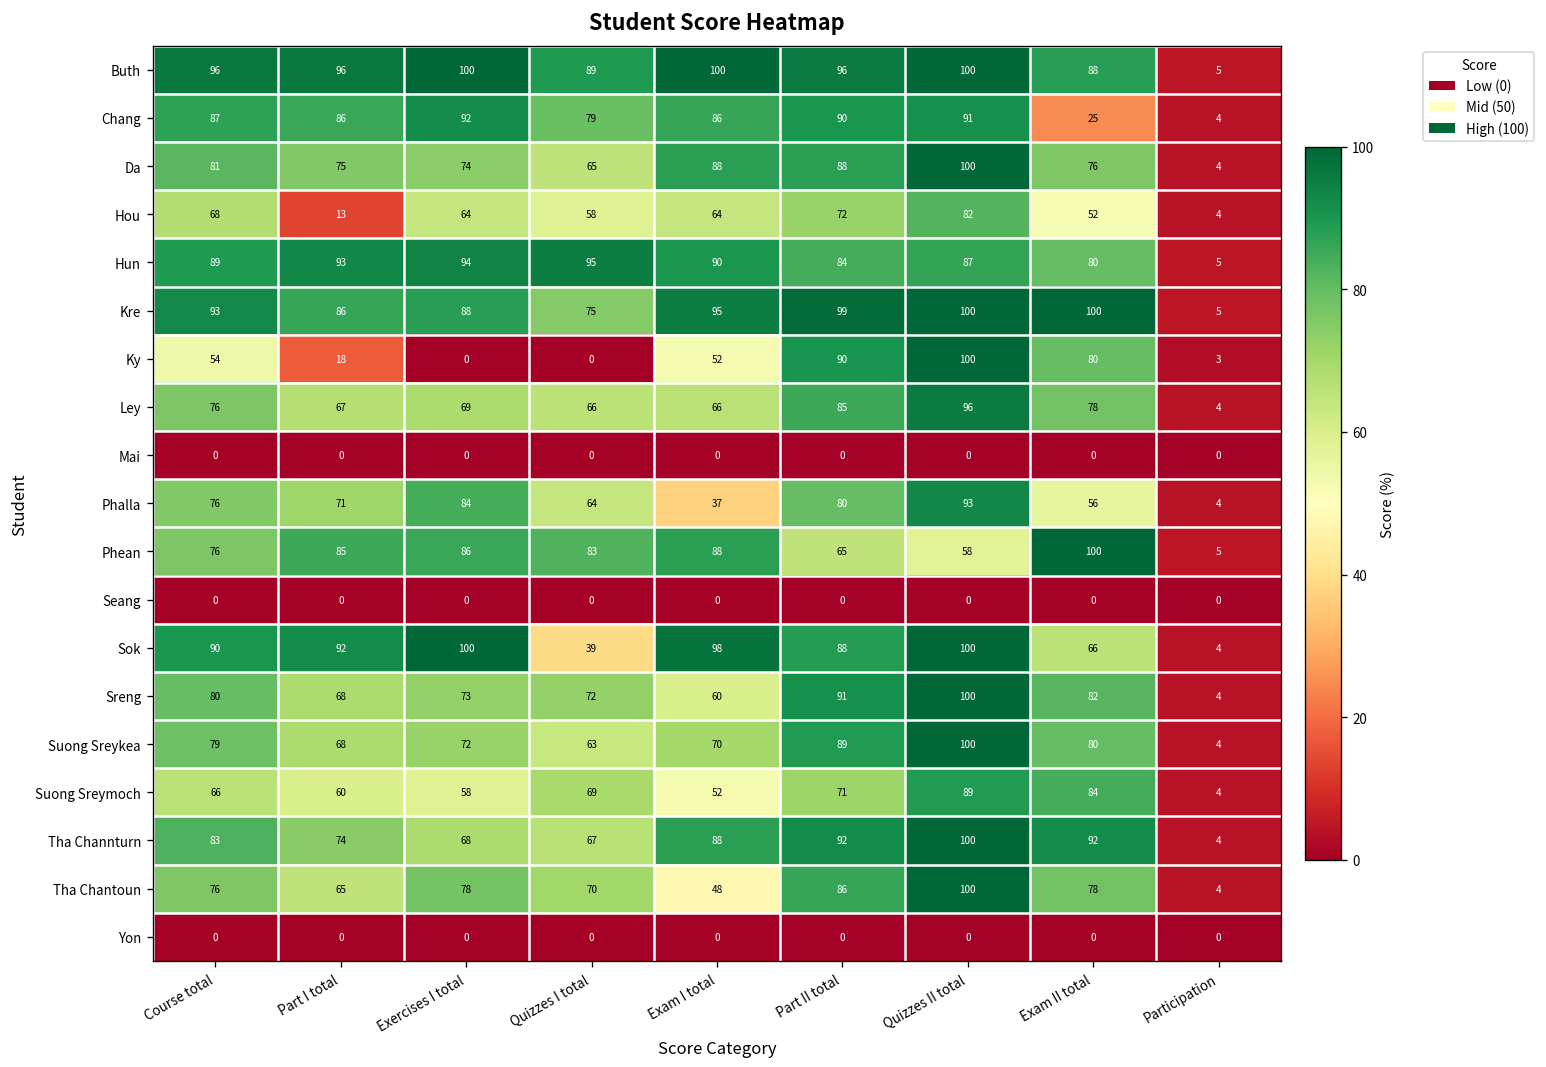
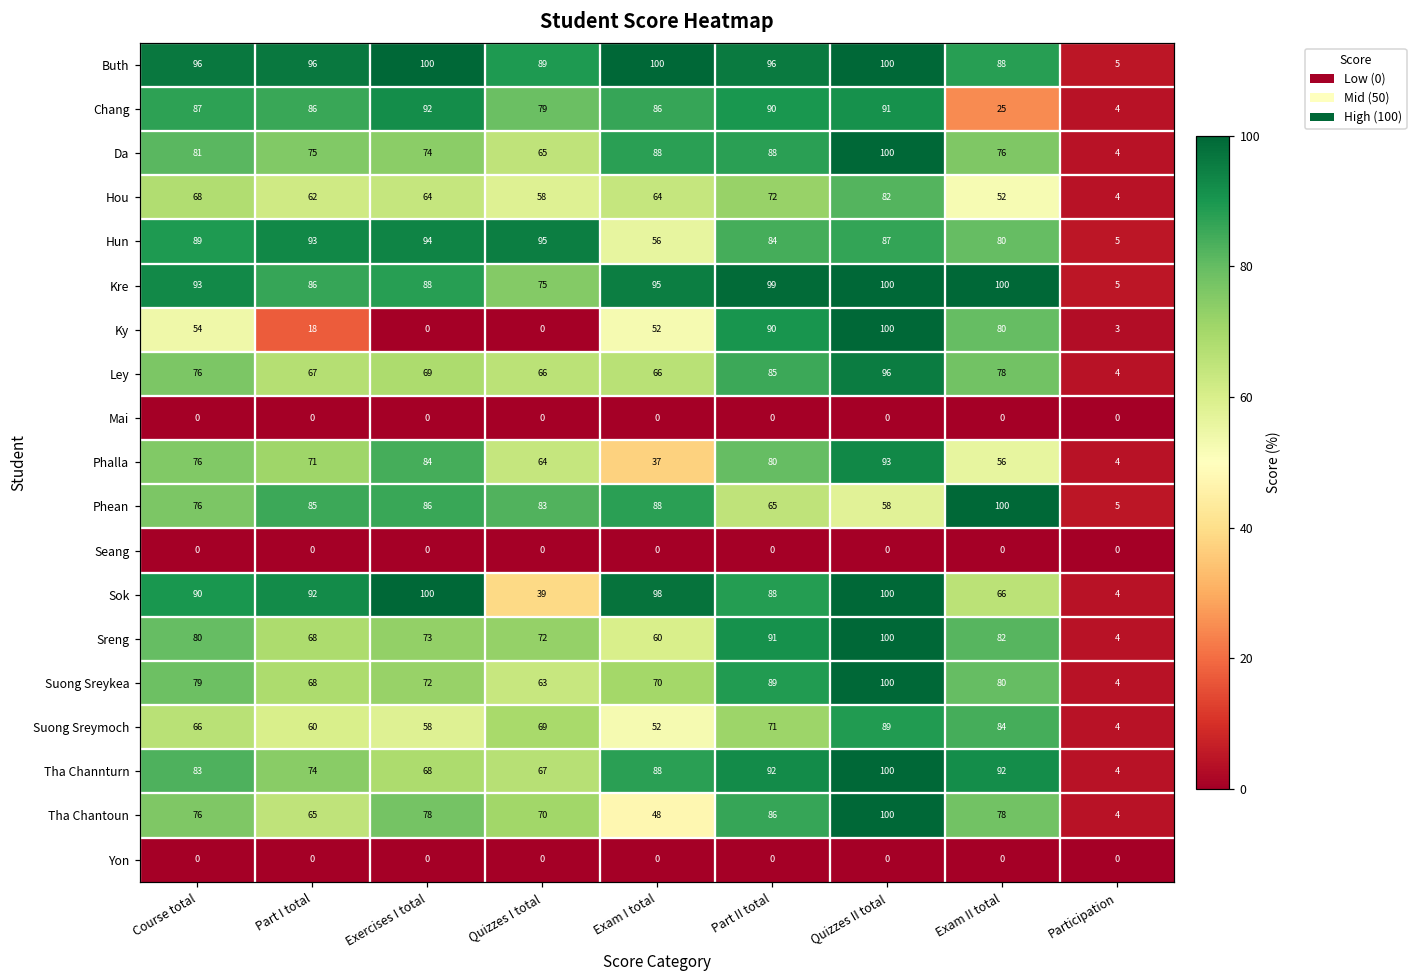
Hou, Part I total: 13 -> 62
Hun, Exam I total: 90 -> 56
